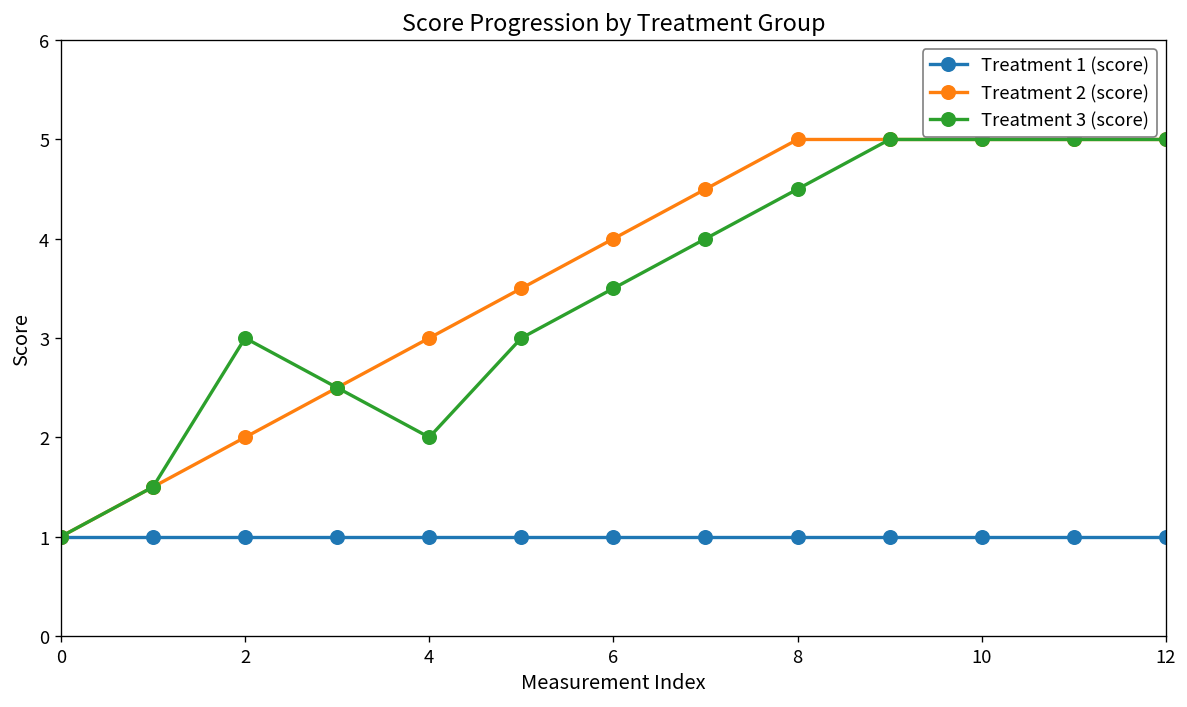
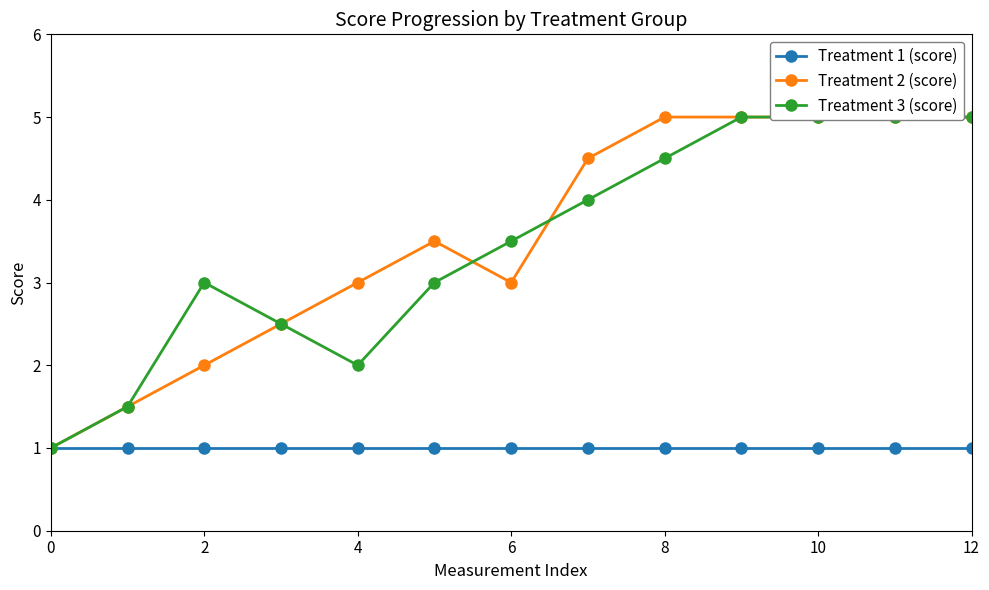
Treatment 2 (score), 6: 4 -> 3
